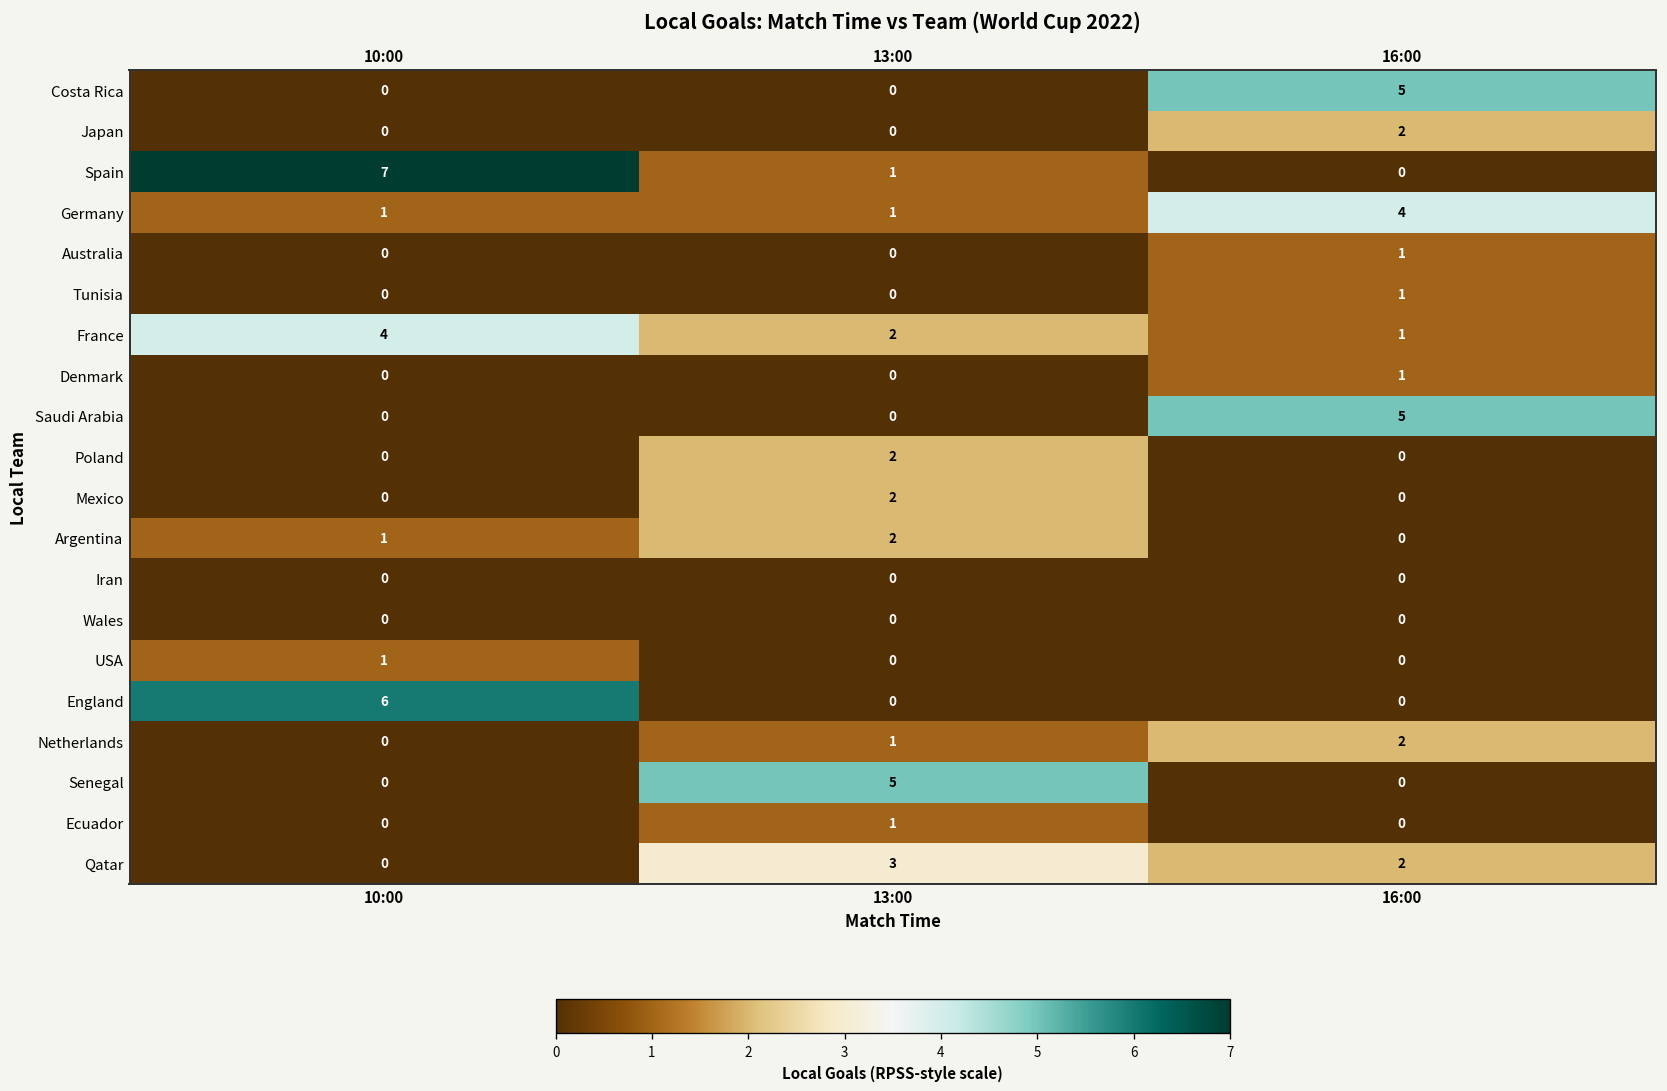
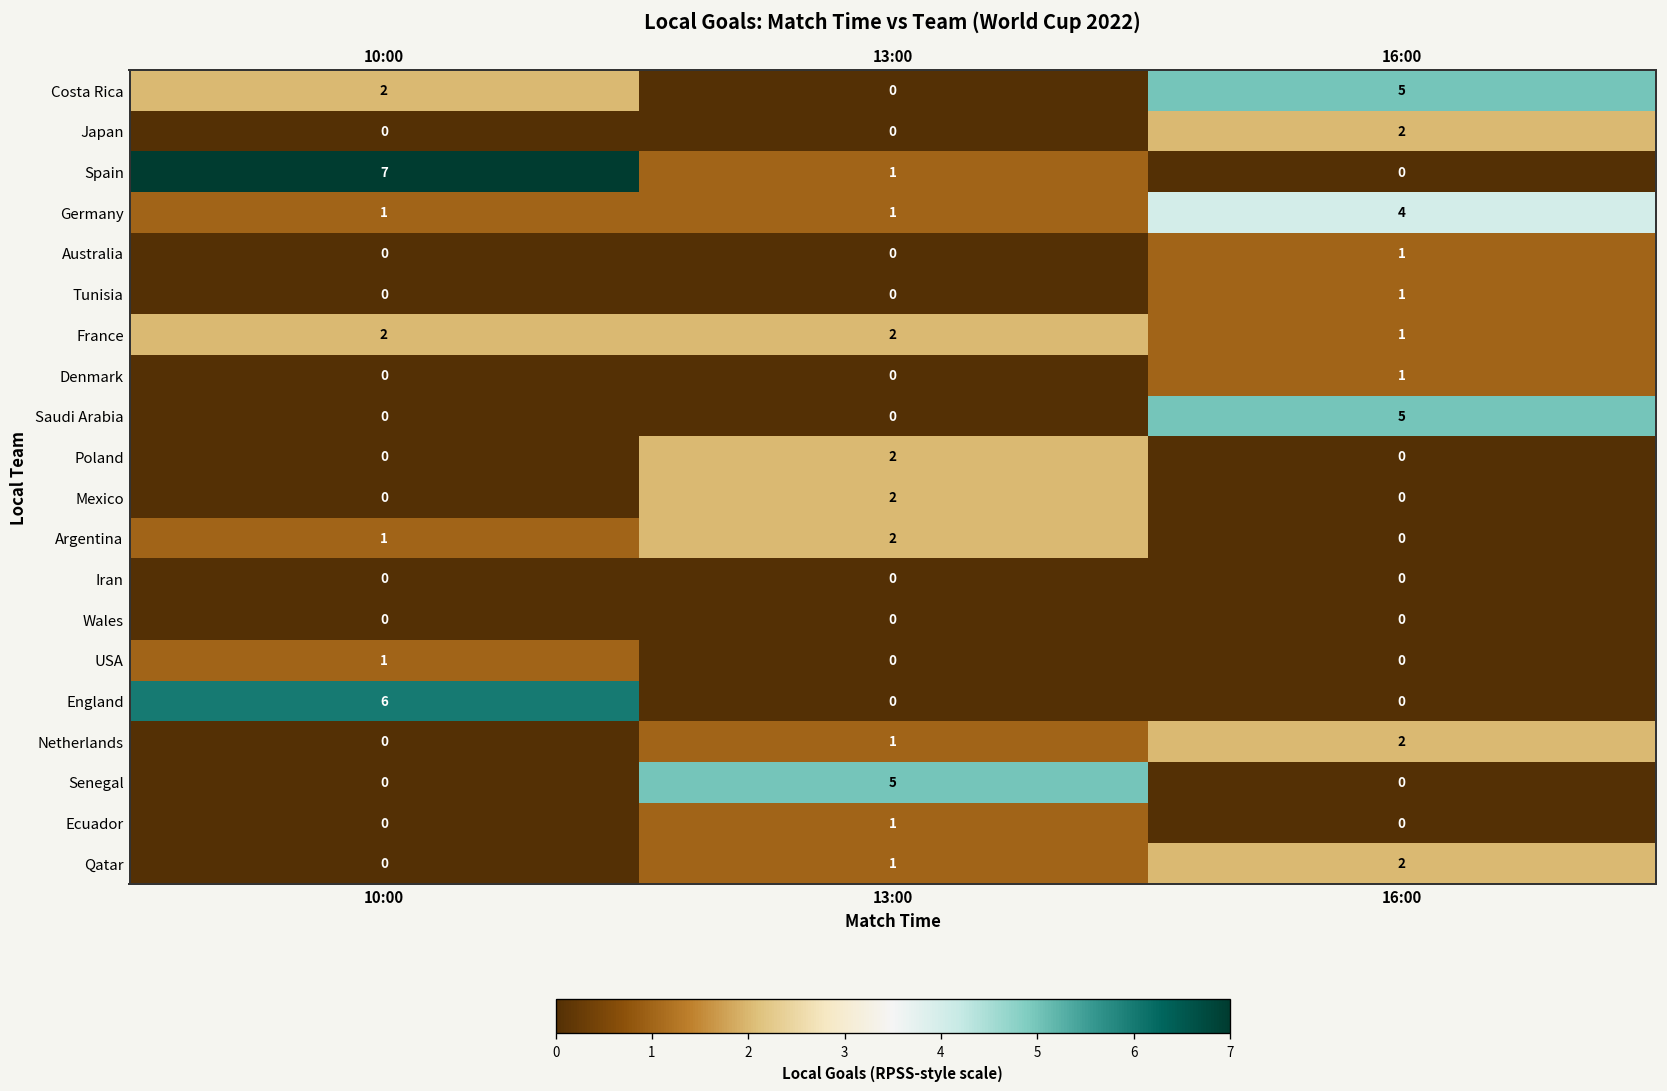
Costa Rica, 10:00: 0 -> 2
France, 10:00: 4 -> 2
Qatar, 13:00: 3 -> 1
